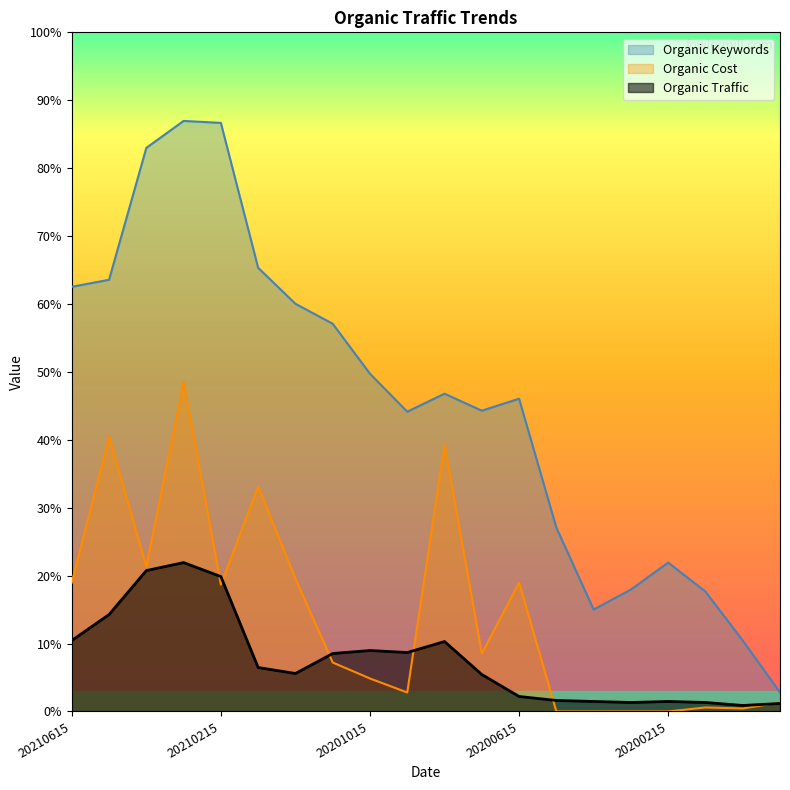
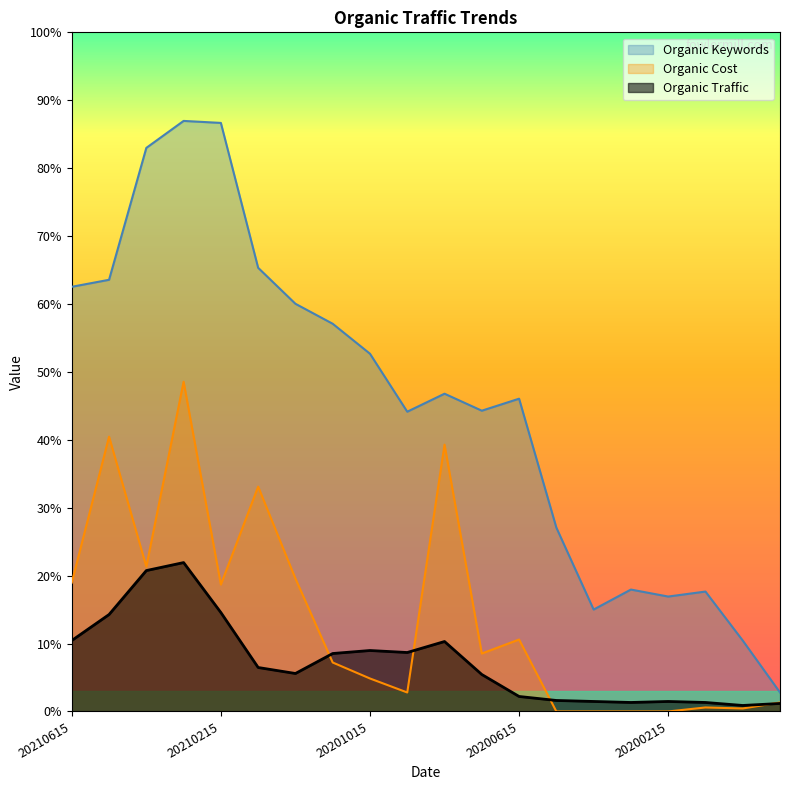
Organic Traffic, 20210215: 20% -> 15%
Organic Keywords, 20201015: 50% -> 53%
Organic Cost, 20200615: 19% -> 11%
Organic Keywords, 20200215: 22% -> 17%
